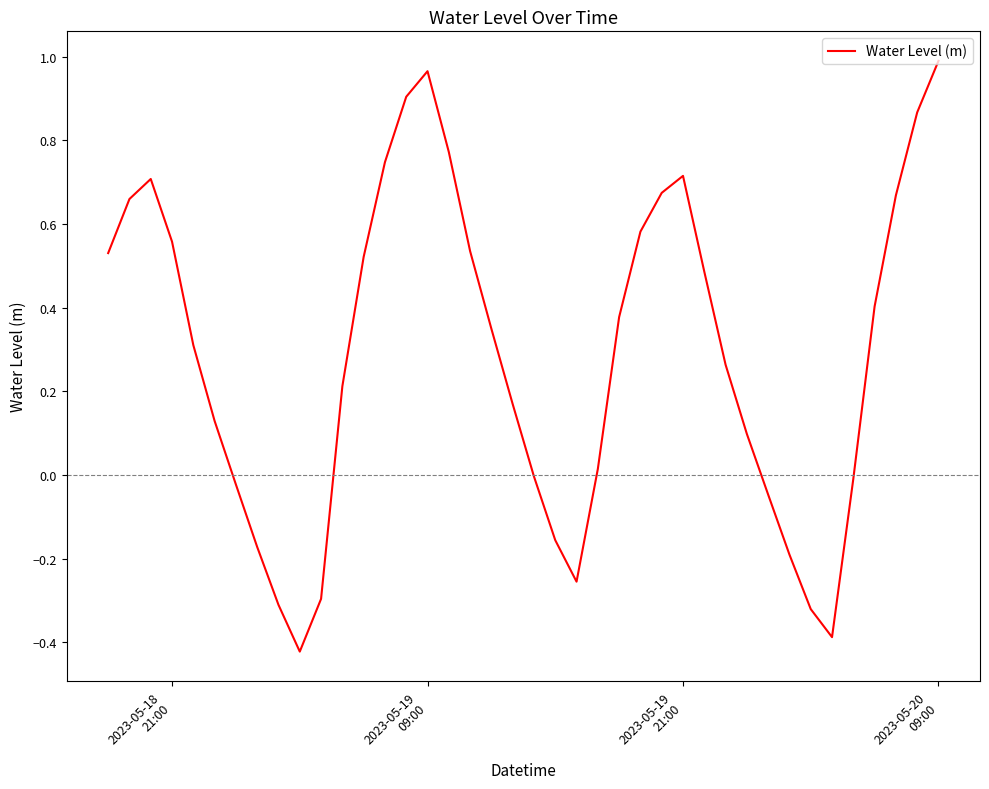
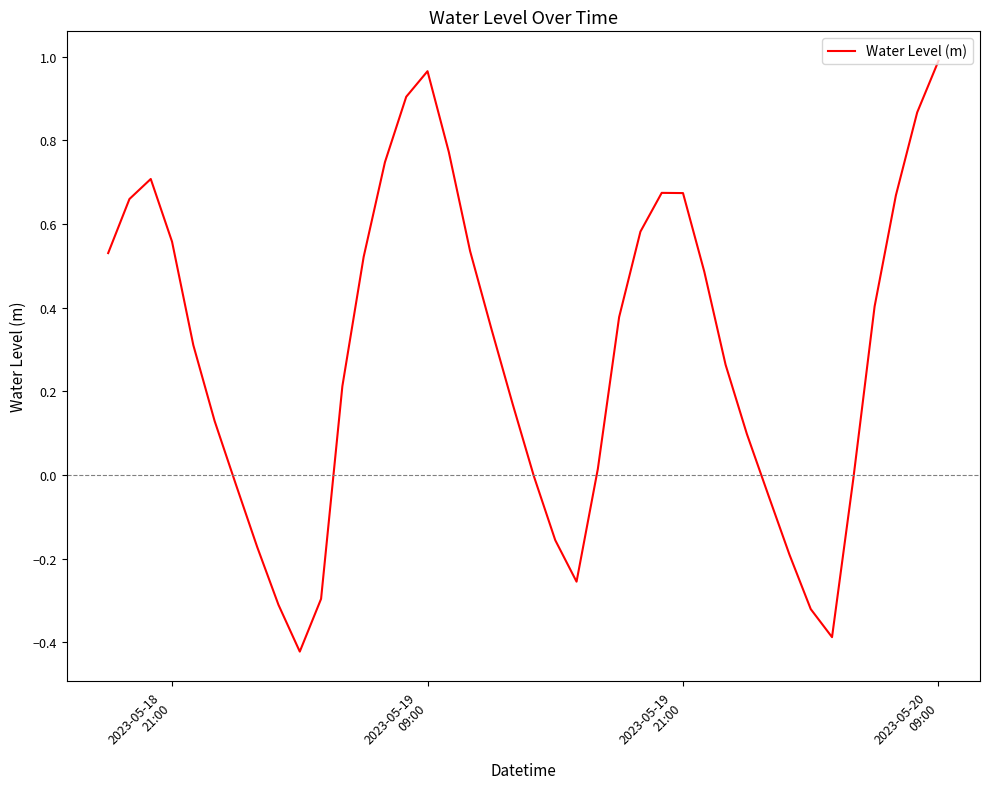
2023-05-19 21:00: 0.72 -> 0.67
